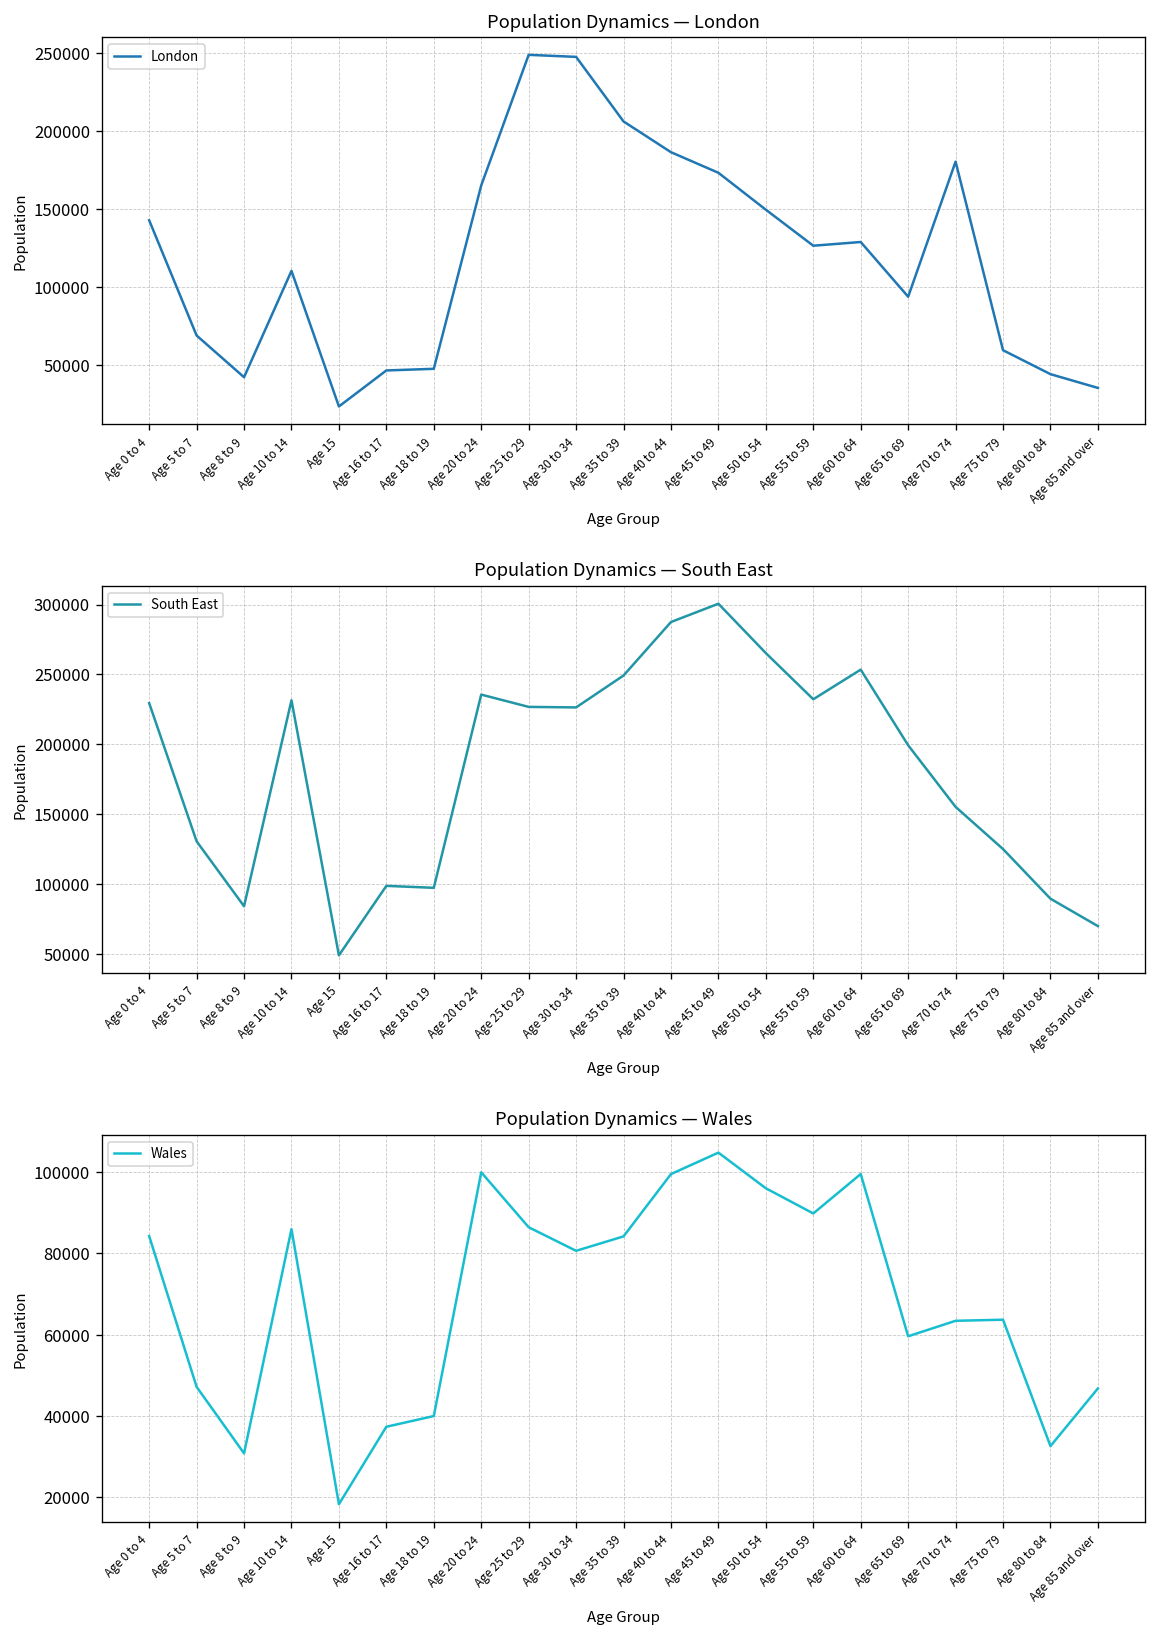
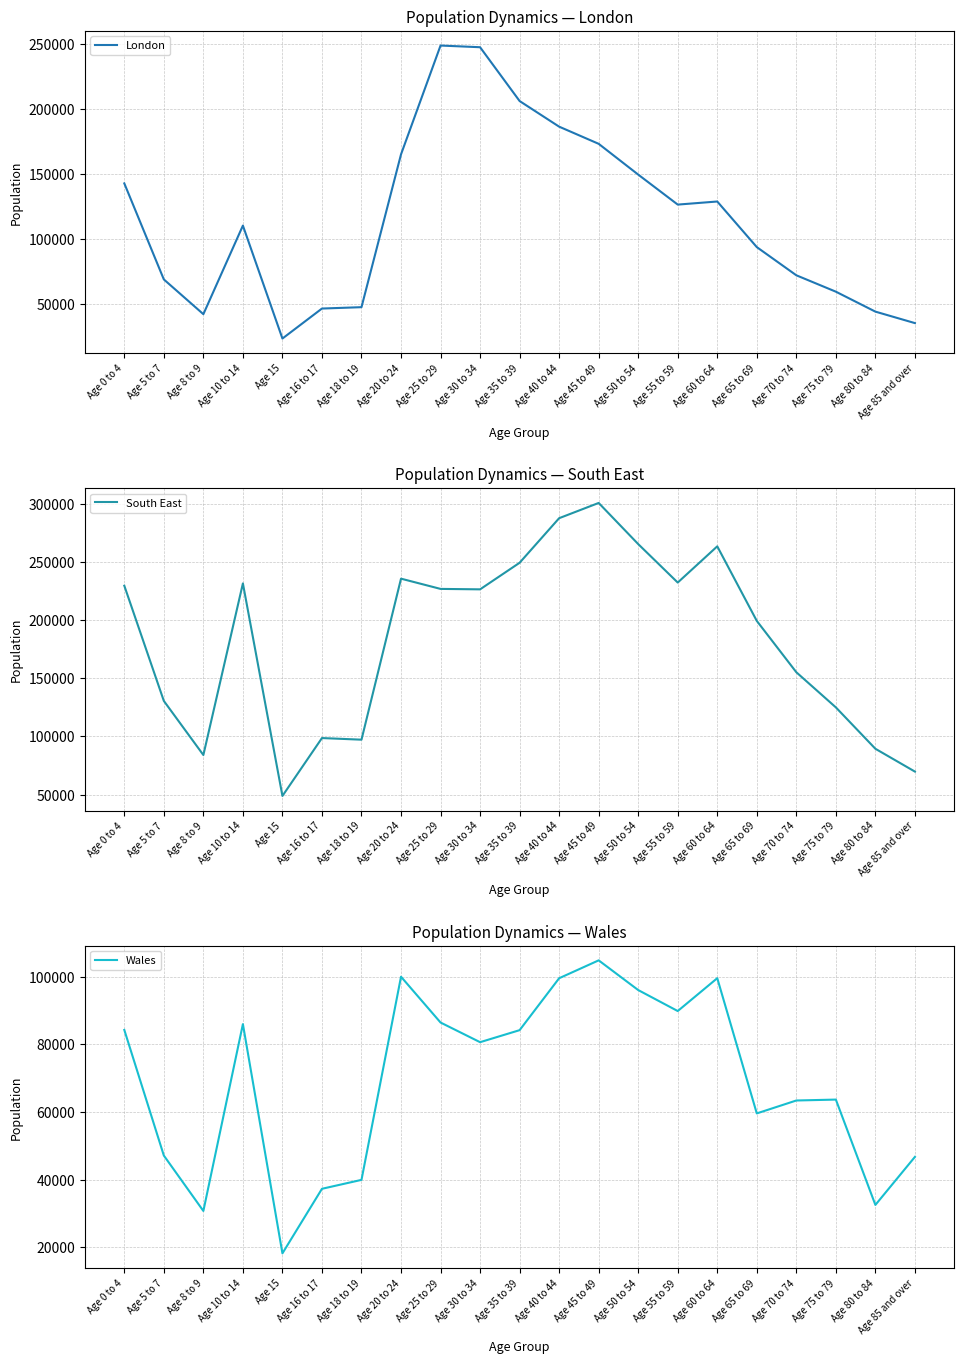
Population Dynamics — London, Age 70 to 74: 180000 -> 72000
Population Dynamics — South East, Age 60 to 64: 253000 -> 263000
